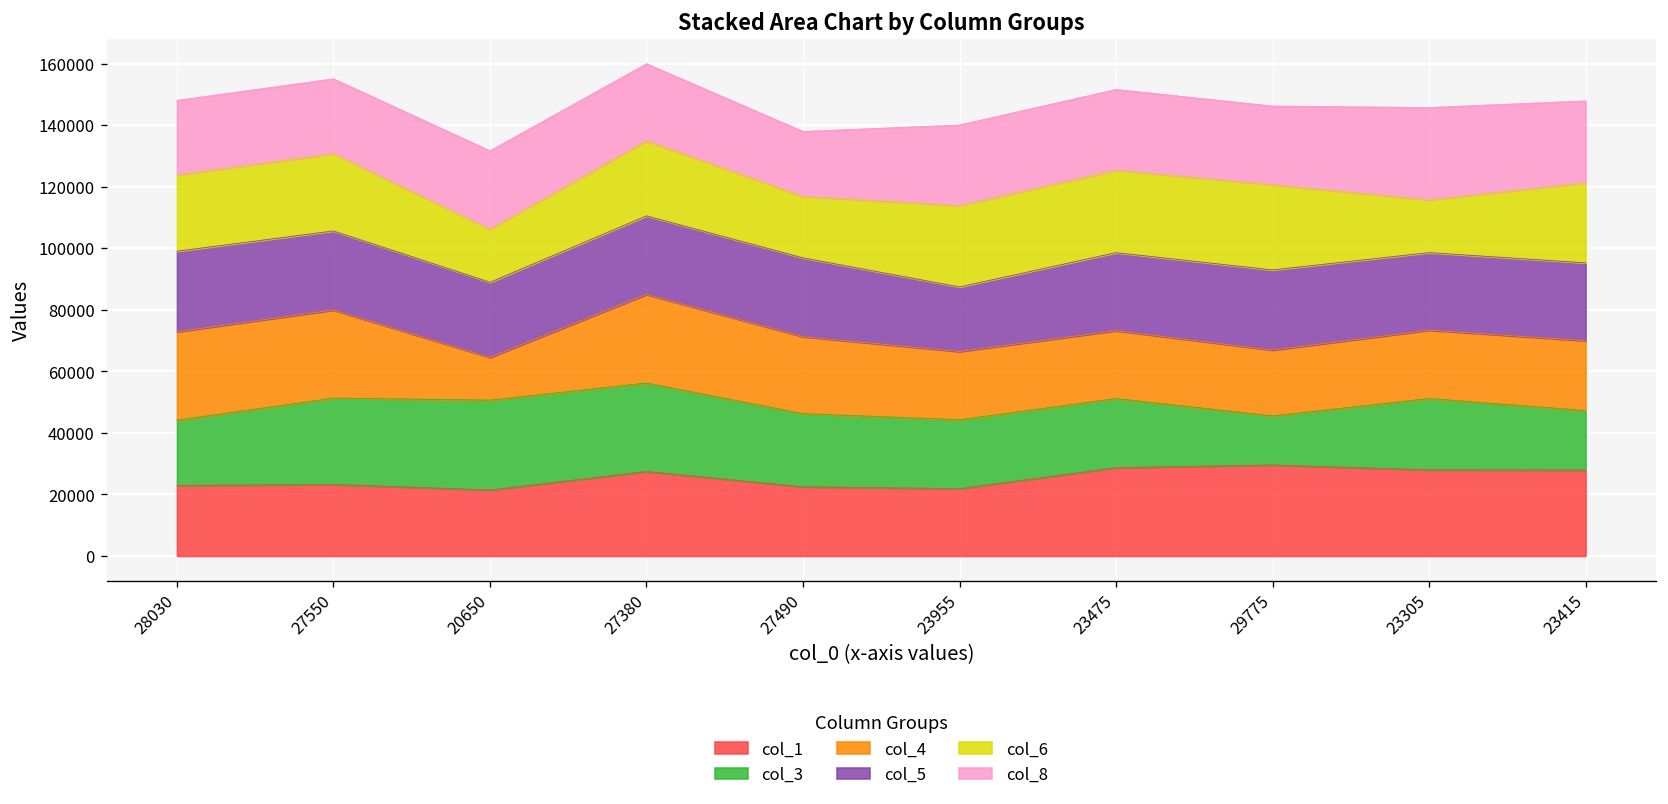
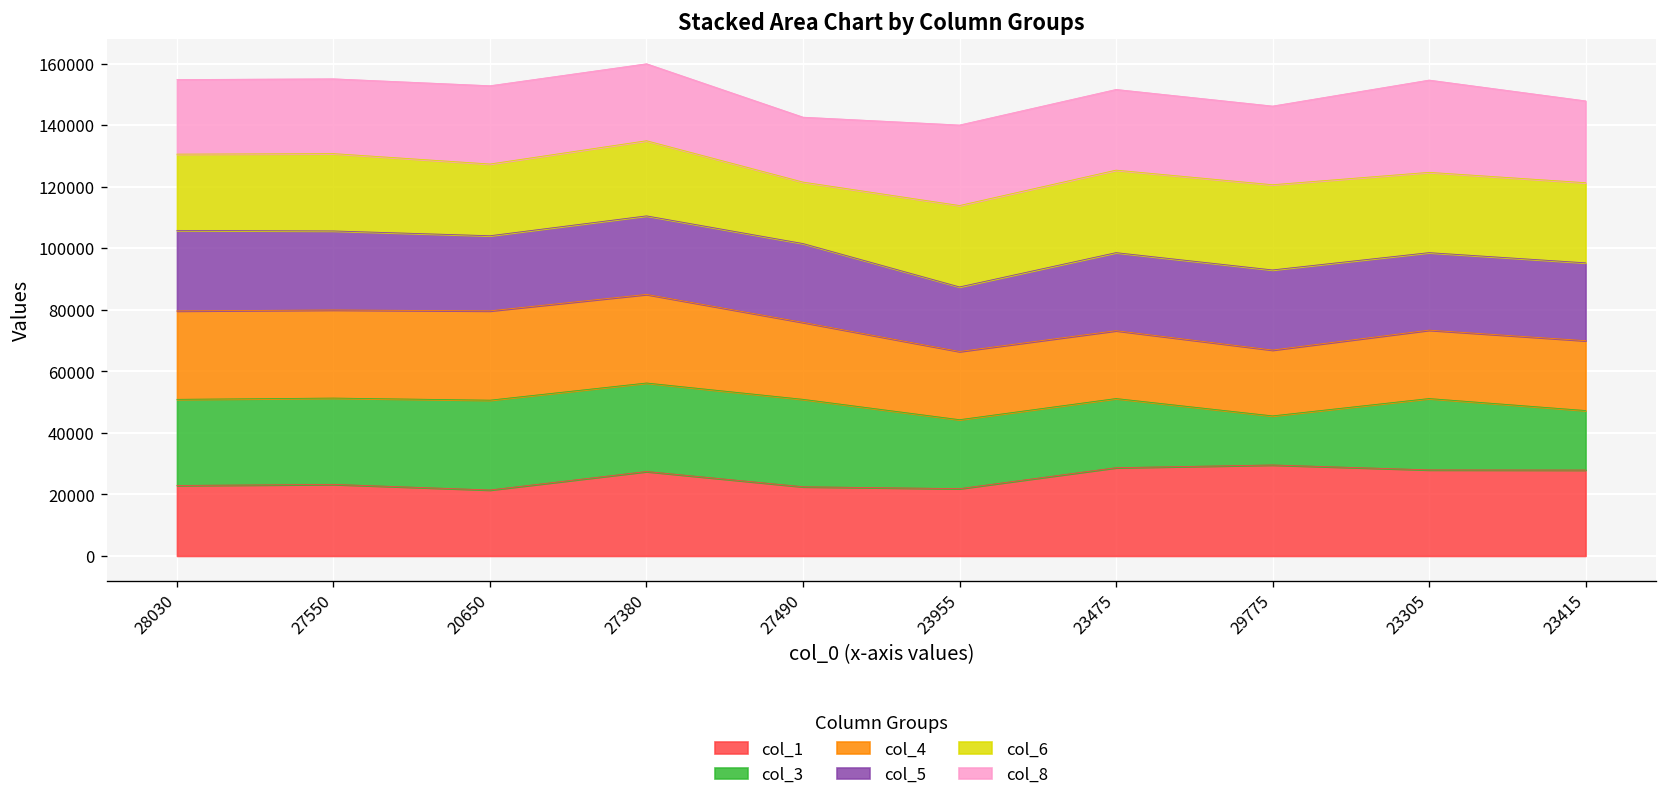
col_3, 28030: 21000 -> 28000
col_4, 20650: 14000 -> 29000
col_6, 20650: 17000 -> 23000
col_3, 27490: 24000 -> 28000
col_6, 23305: 17000 -> 26000
